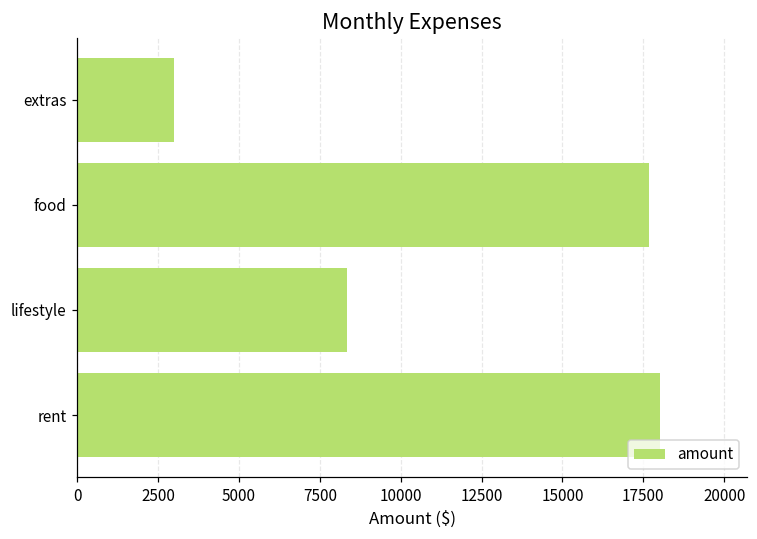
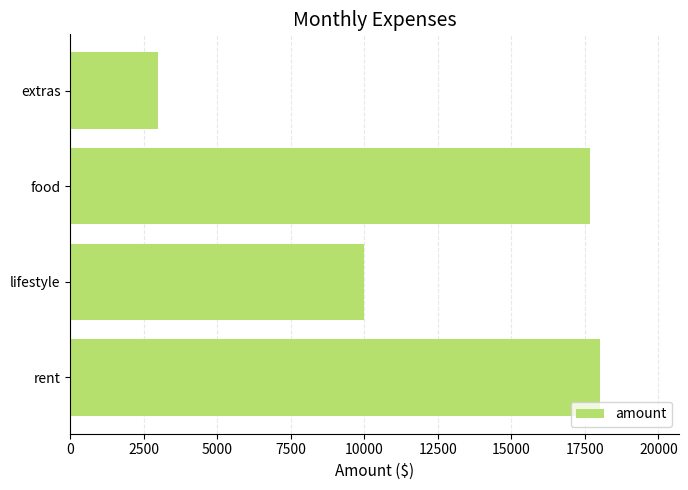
lifestyle: 8300 -> 10000
